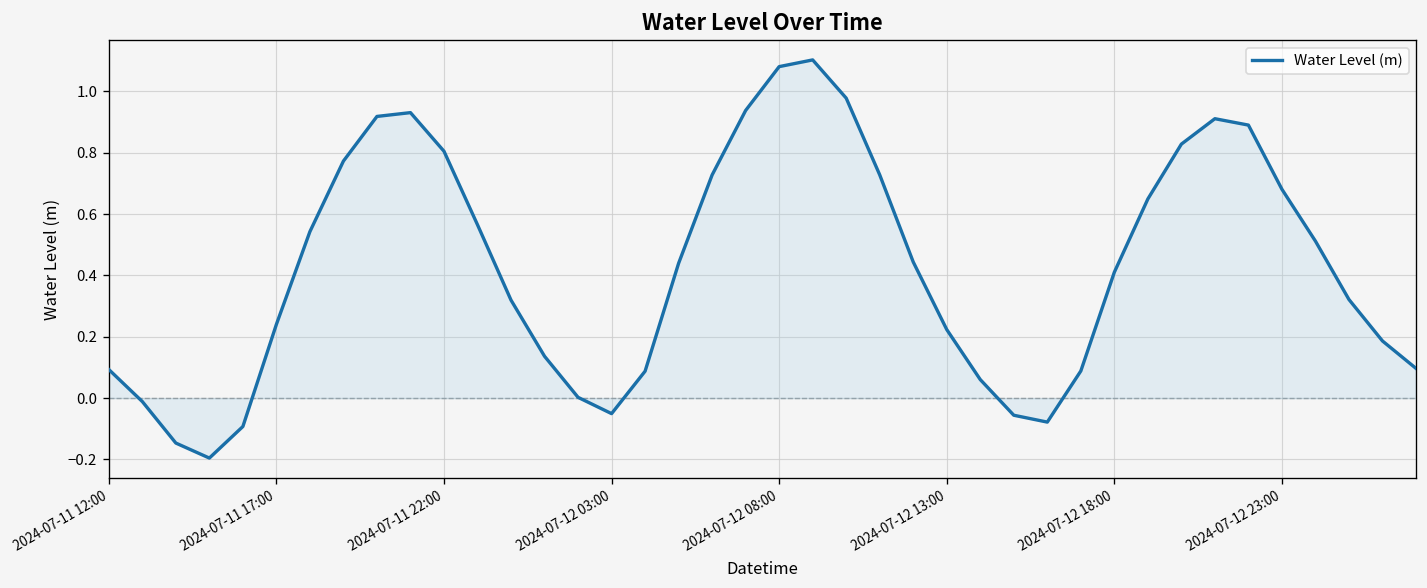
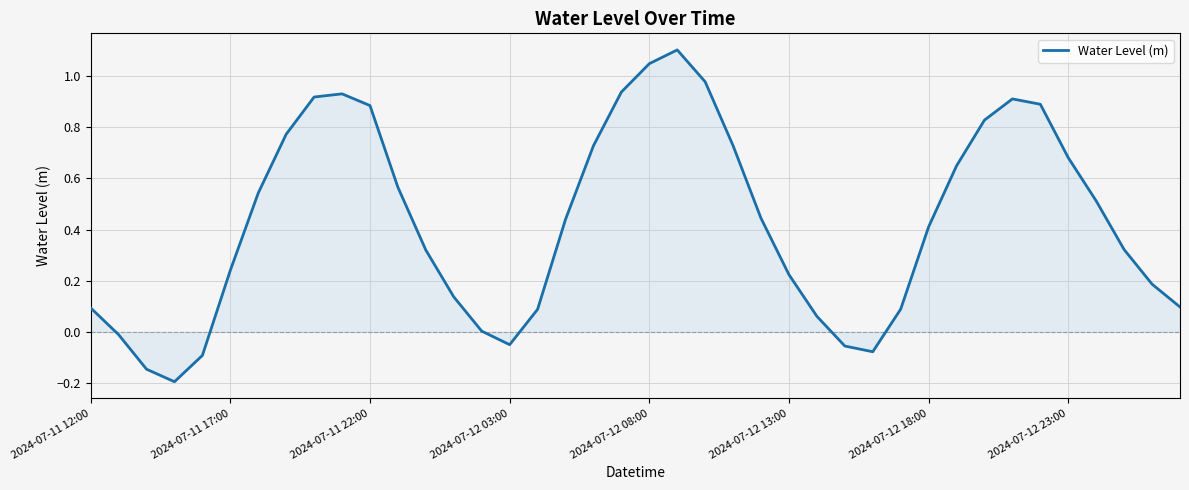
Water Level (m), 2024-07-11 22:00: 0.80 -> 0.88
Water Level (m), 2024-07-12 08:00: 1.08 -> 1.05
